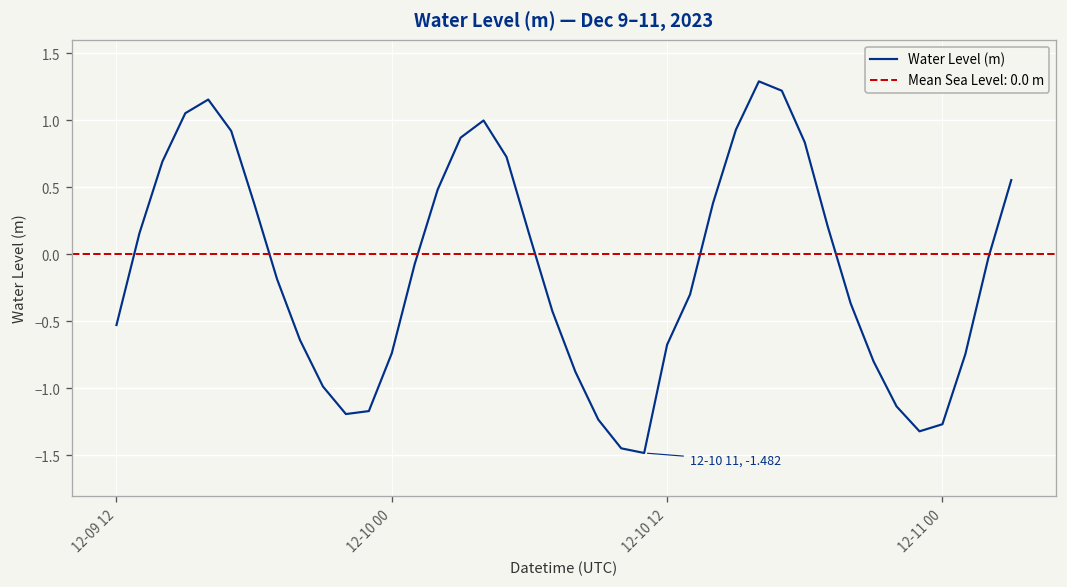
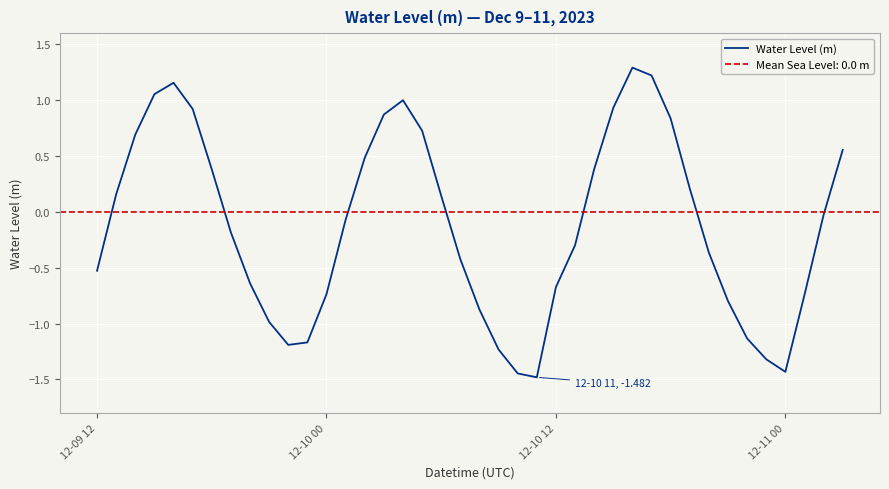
12-11 00: -1.27 -> -1.43
